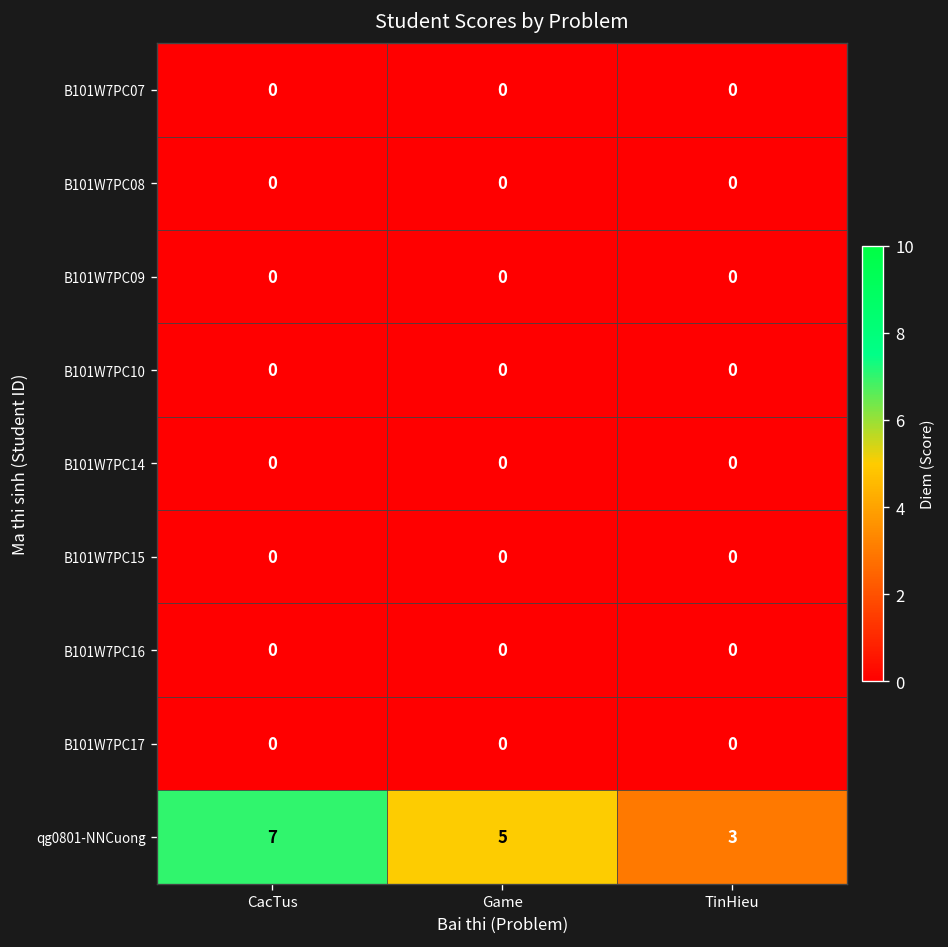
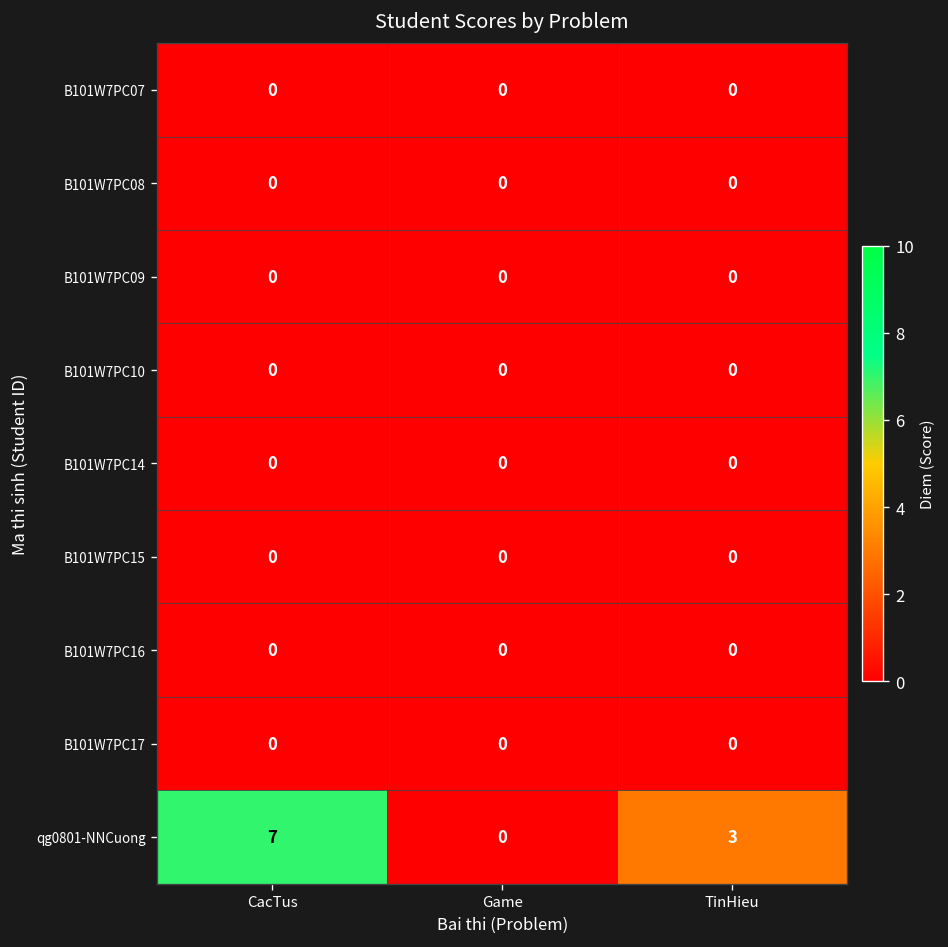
qg0801-NNCuong, Game: 5 -> 0
